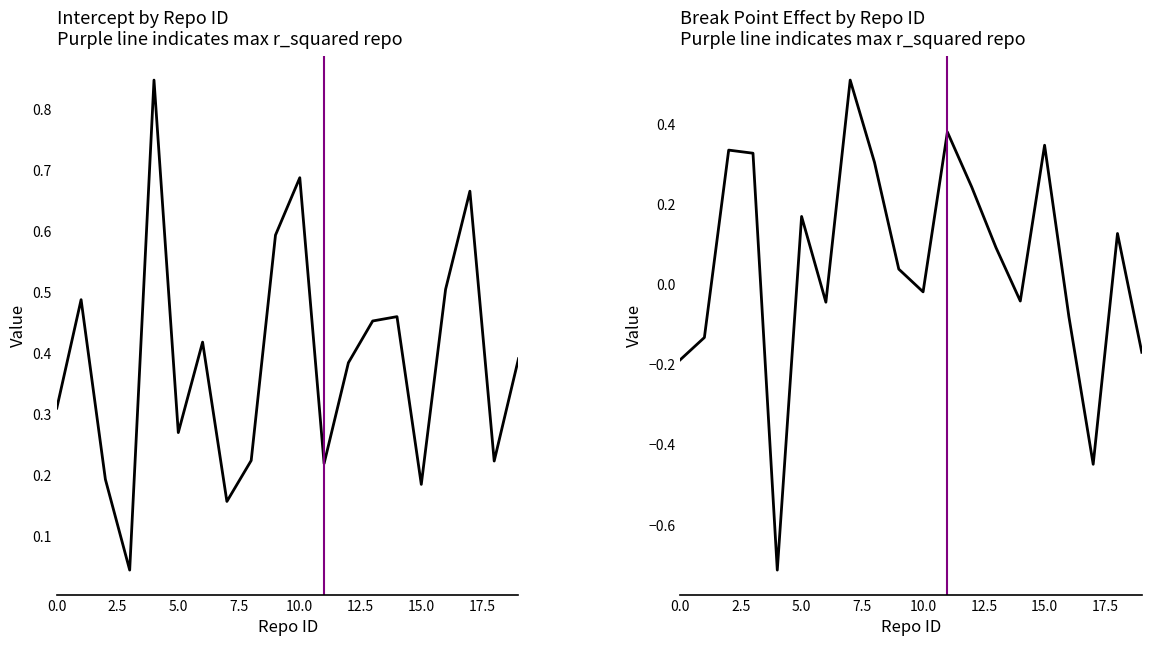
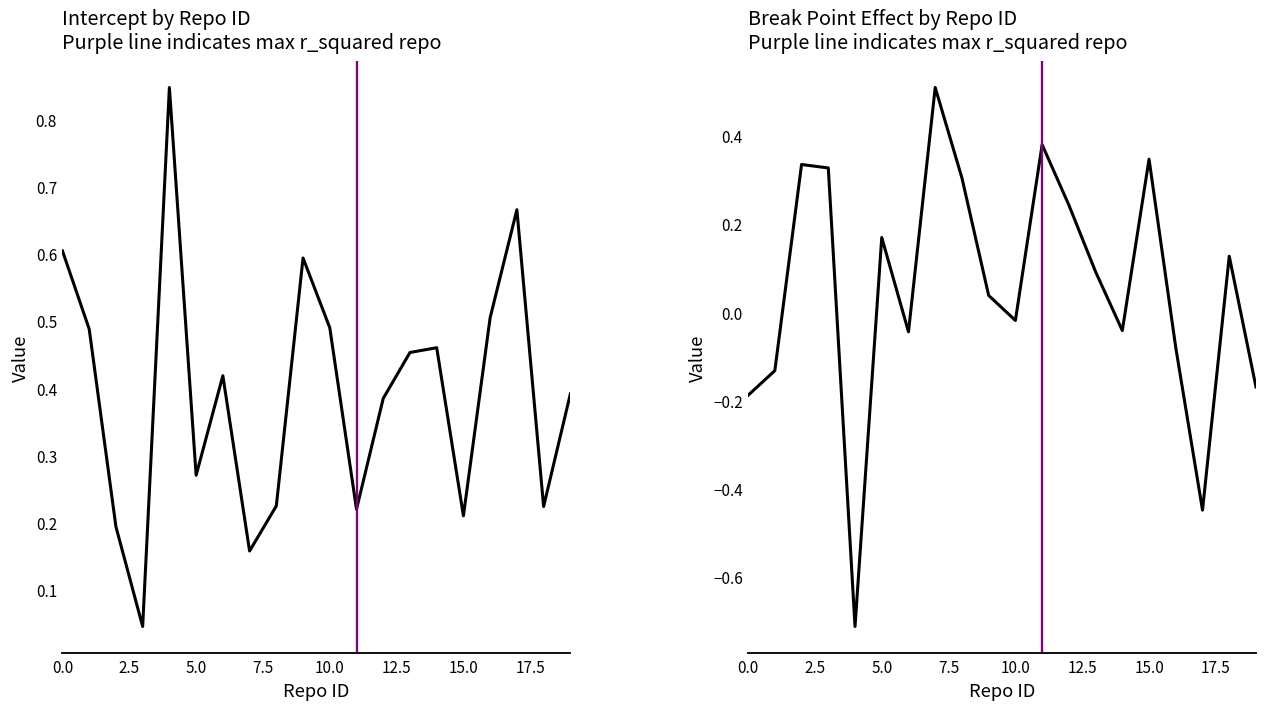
Intercept by Repo ID Purple line indicates max r_squared repo, 0.0: 0.31 -> 0.60
Intercept by Repo ID Purple line indicates max r_squared repo, 10.0: 0.69 -> 0.49
Intercept by Repo ID Purple line indicates max r_squared repo, 15.0: 0.19 -> 0.21
